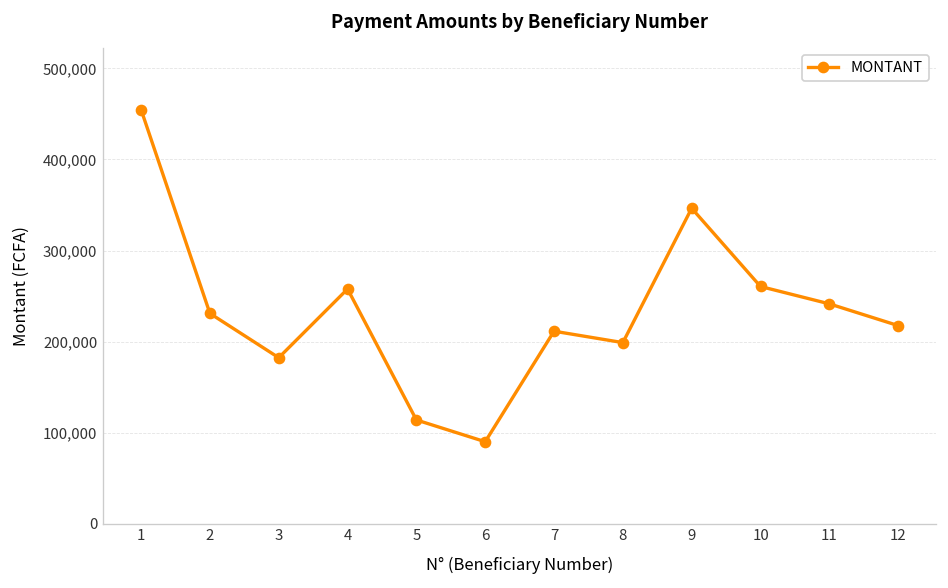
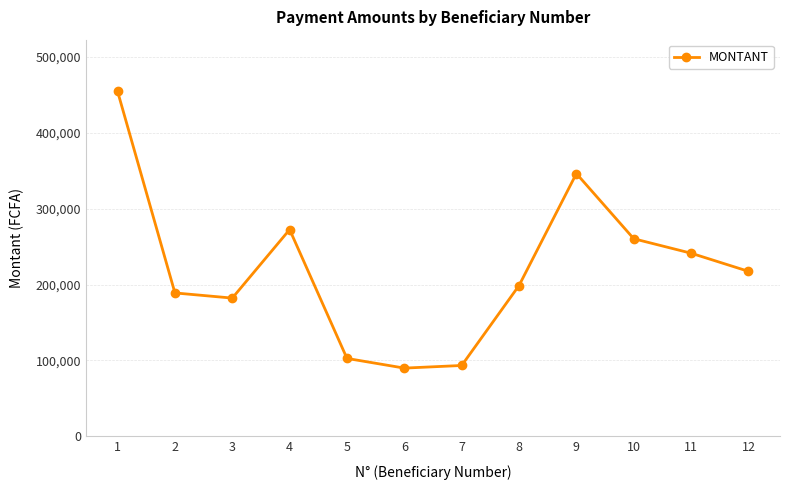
2: 230,000 -> 190,000
4: 260,000 -> 270,000
5: 110,000 -> 100,000
7: 210,000 -> 90,000
